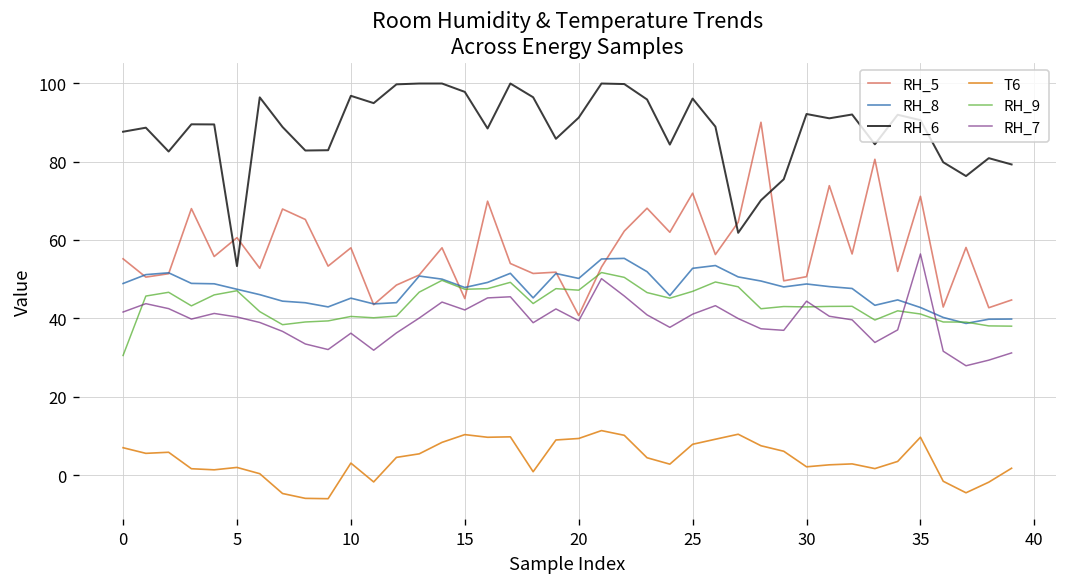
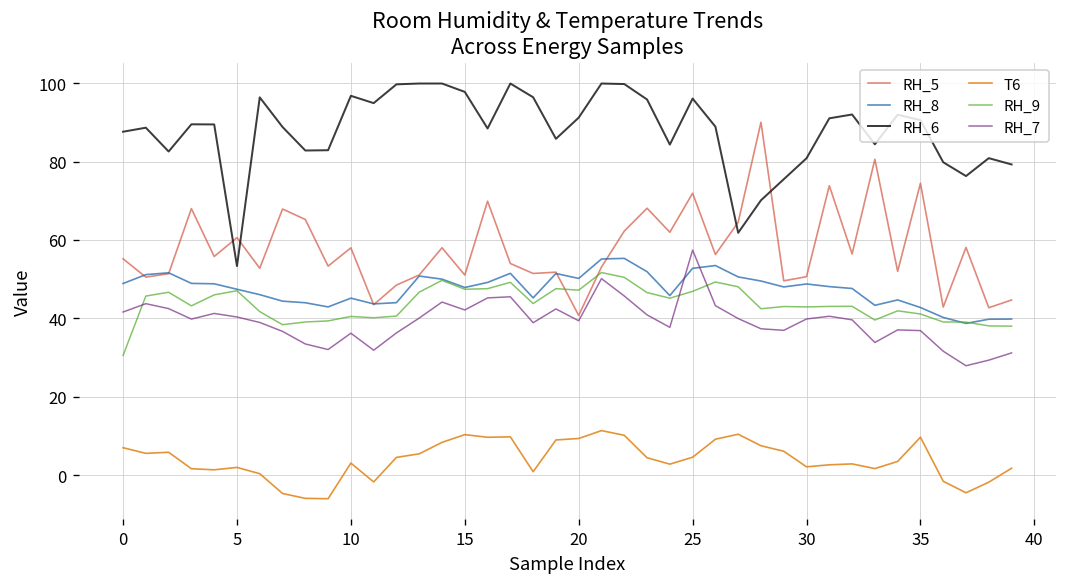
RH_5, 15: 45 -> 51
T6, 25: 8 -> 5
RH_7, 25: 41 -> 57
RH_6, 30: 92 -> 81
RH_7, 30: 44 -> 40
RH_5, 35: 71 -> 74
RH_7, 35: 56 -> 37
